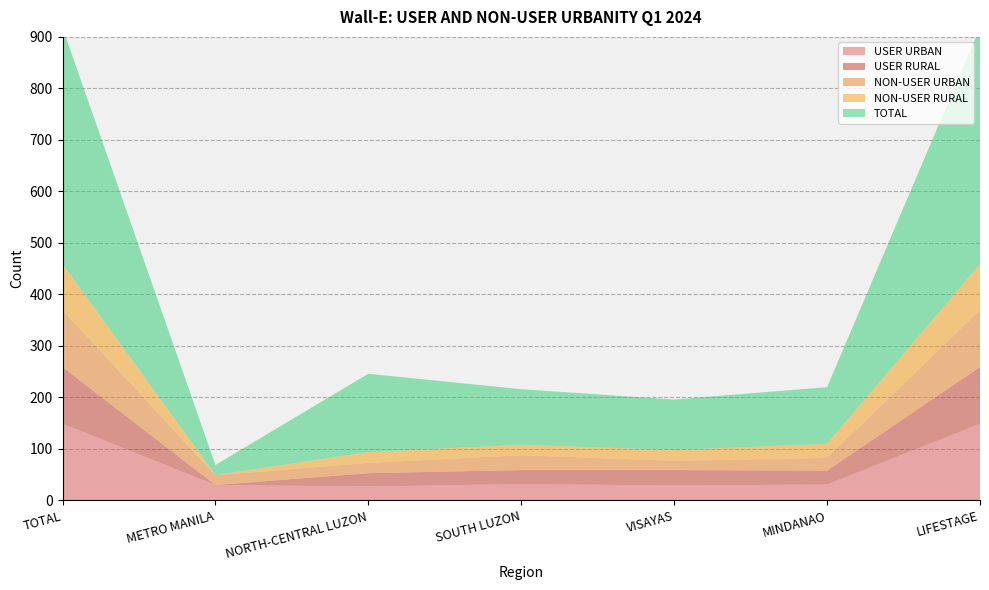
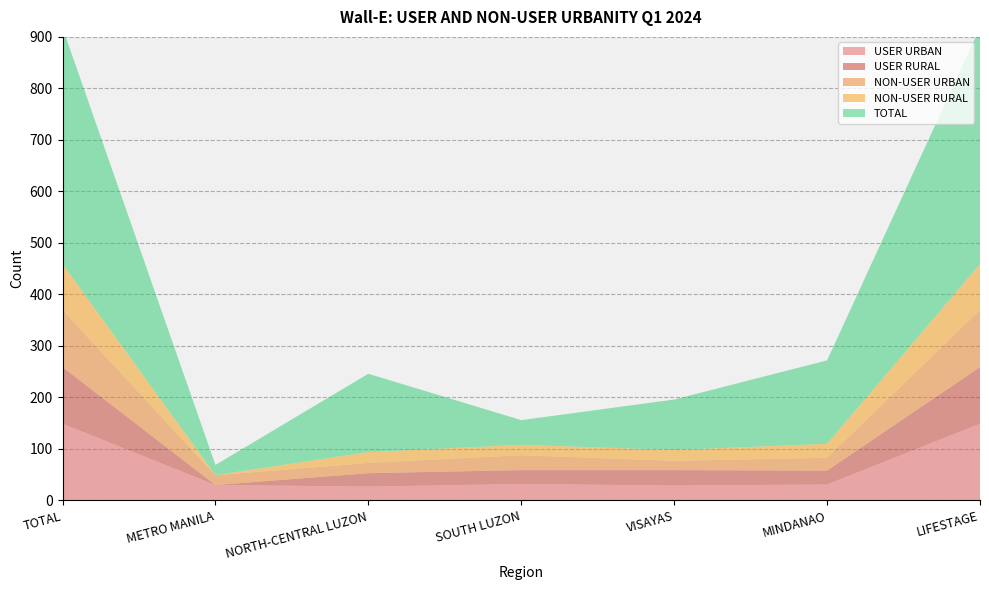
TOTAL, SOUTH LUZON: 110 -> 50
TOTAL, MINDANAO: 110 -> 160
